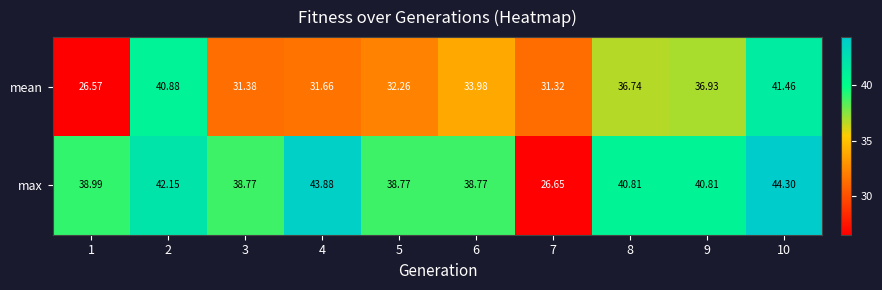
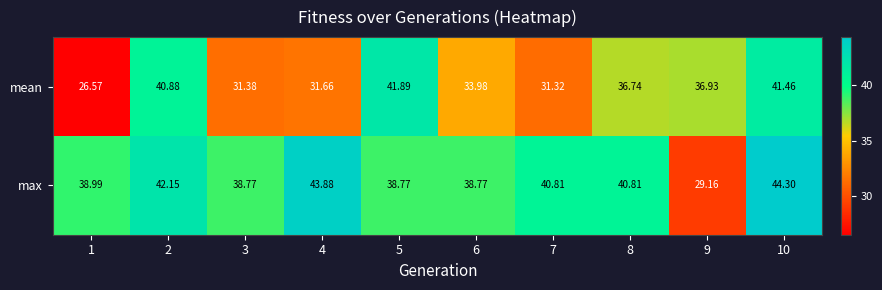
mean, 5: 32.26 -> 41.89
max, 7: 26.65 -> 40.81
max, 9: 40.81 -> 29.16
